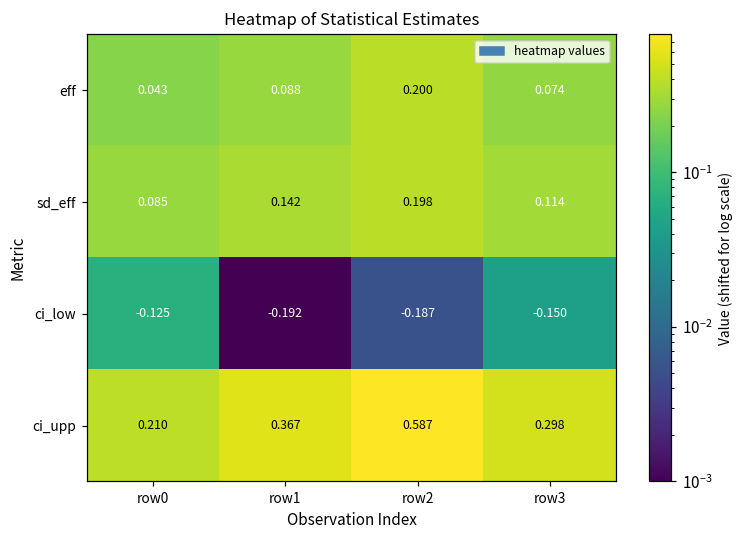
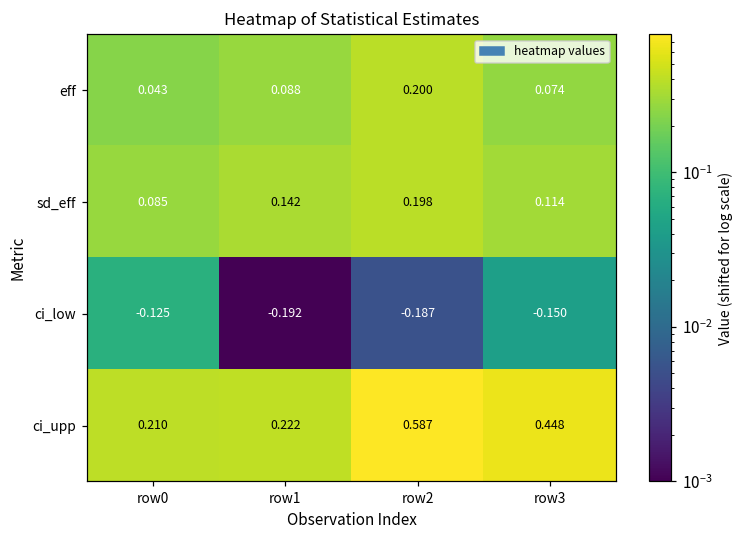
ci_upp, row1: 0.367 -> 0.222
ci_upp, row3: 0.298 -> 0.448
